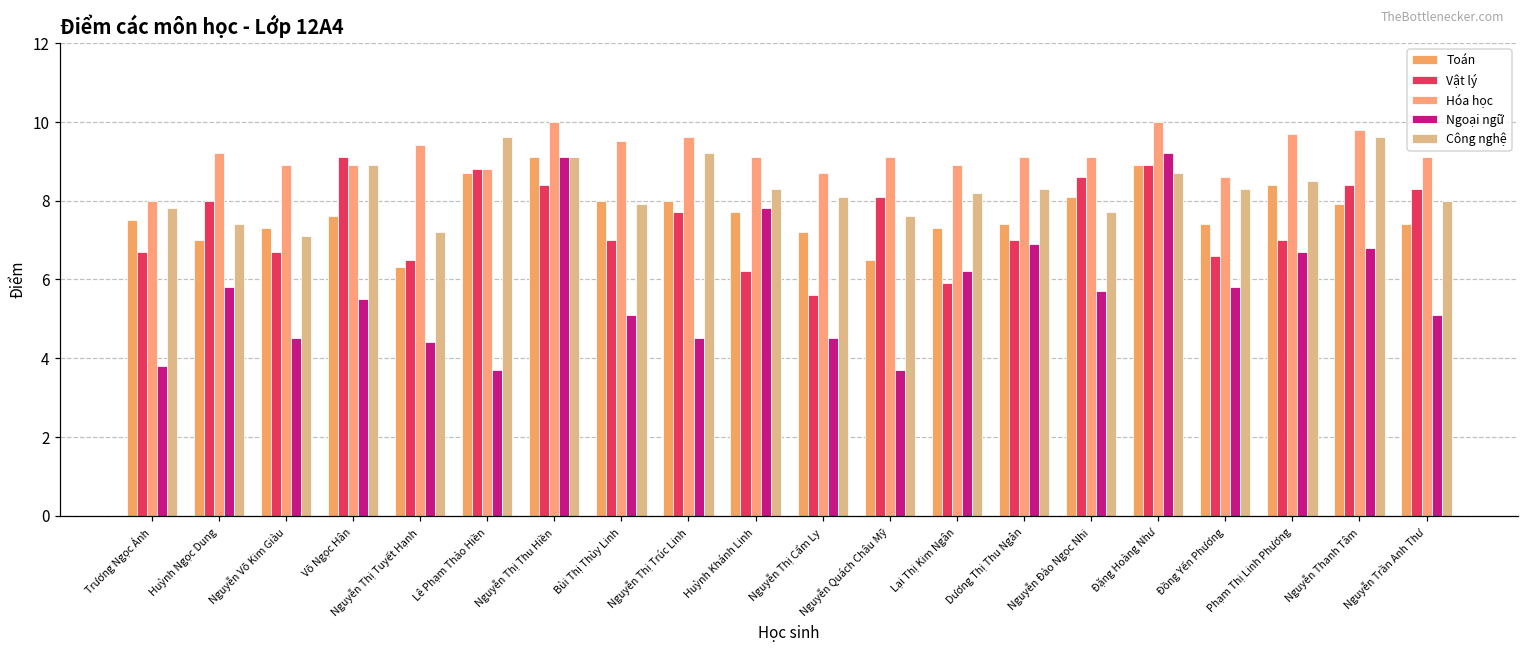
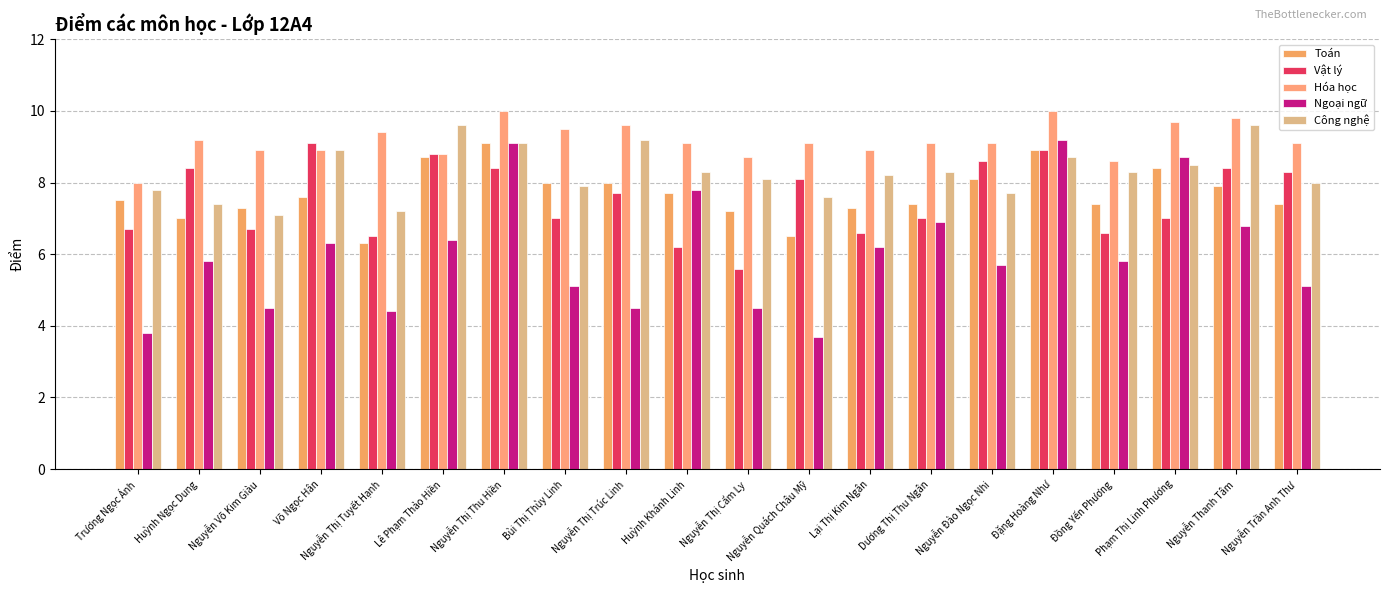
Vật lý, Huỳnh Ngọc Dung: 8.0 -> 8.4
Ngoại ngữ, Võ Ngọc Hân: 5.5 -> 6.3
Ngoại ngữ, Lê Phạm Thảo Hiền: 3.7 -> 6.4
Vật lý, Lại Thị Kim Ngân: 5.9 -> 6.6
Ngoại ngữ, Phạm Thị Linh Phương: 6.7 -> 8.7
